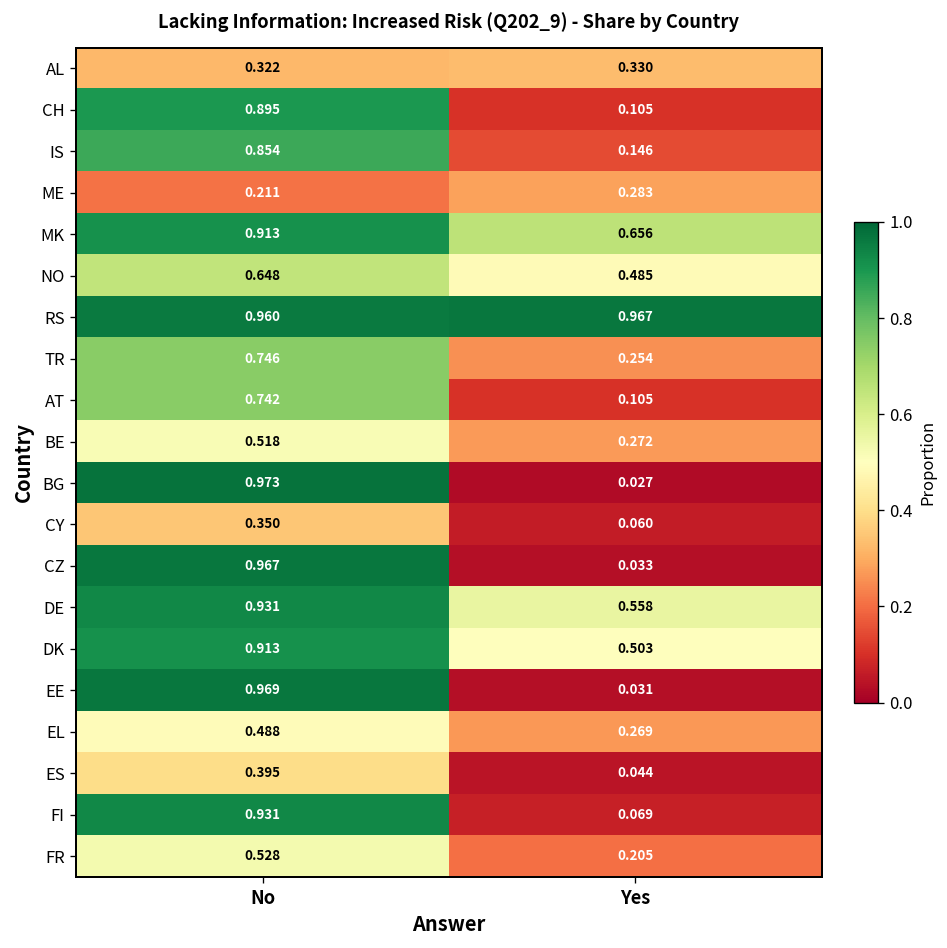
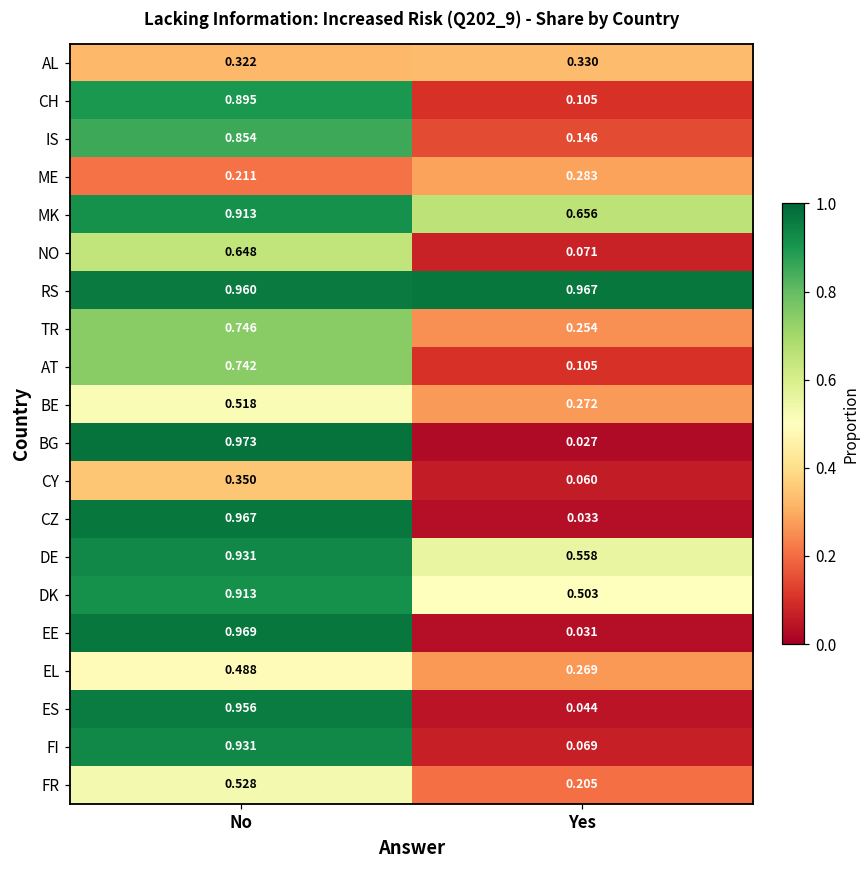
NO, Yes: 0.485 -> 0.071
ES, No: 0.395 -> 0.956
